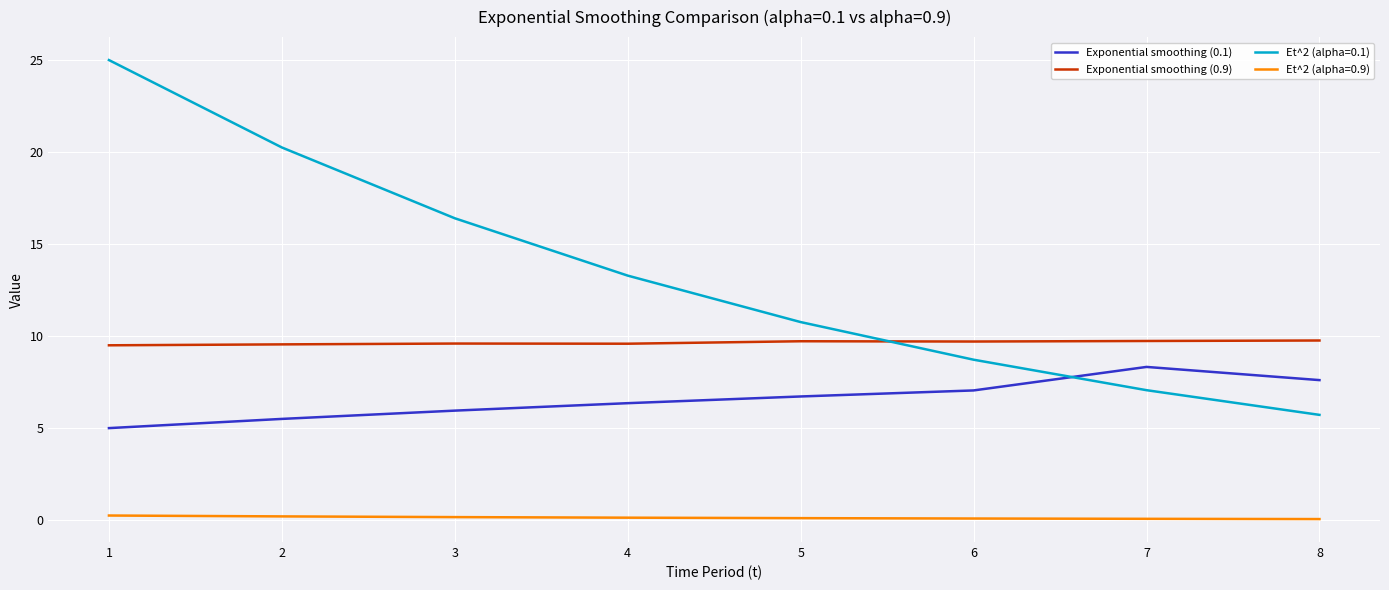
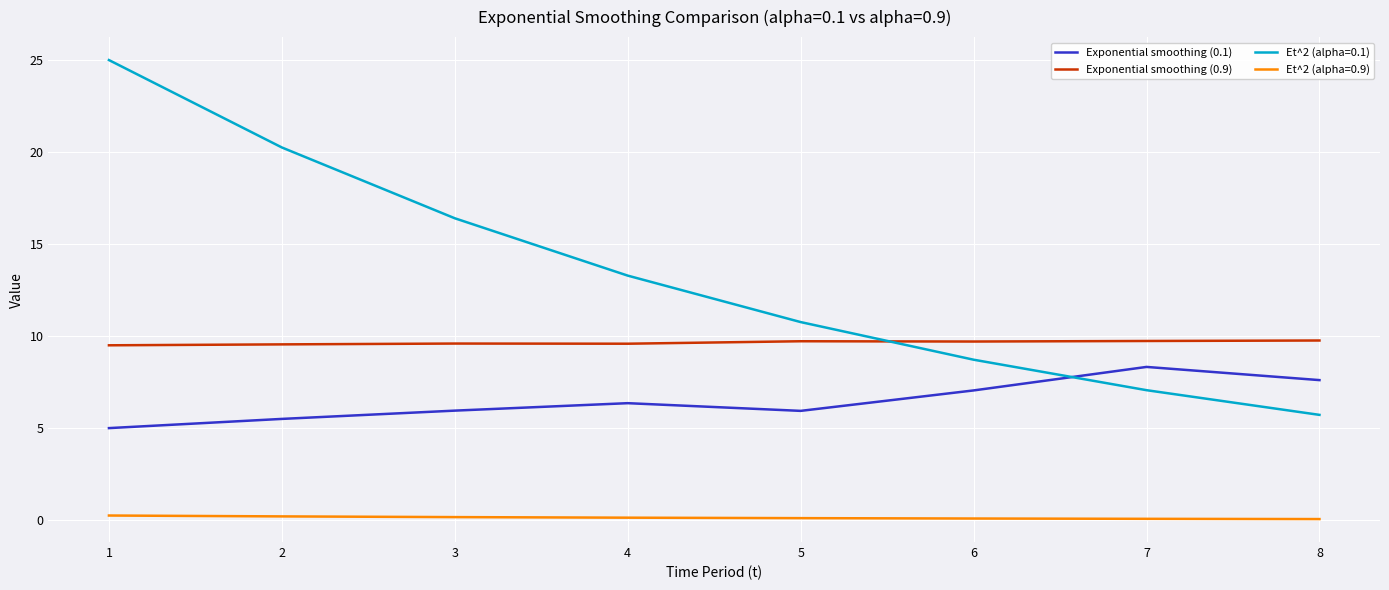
Exponential smoothing (0.1), 5: 6.7 -> 5.9
